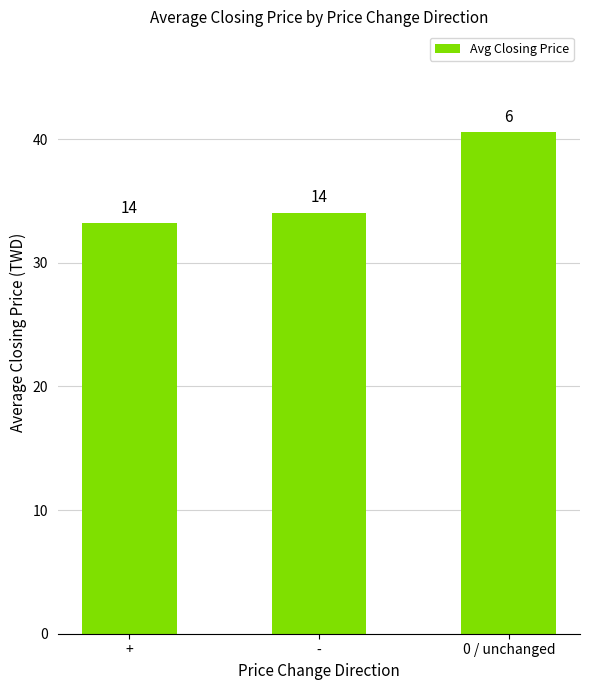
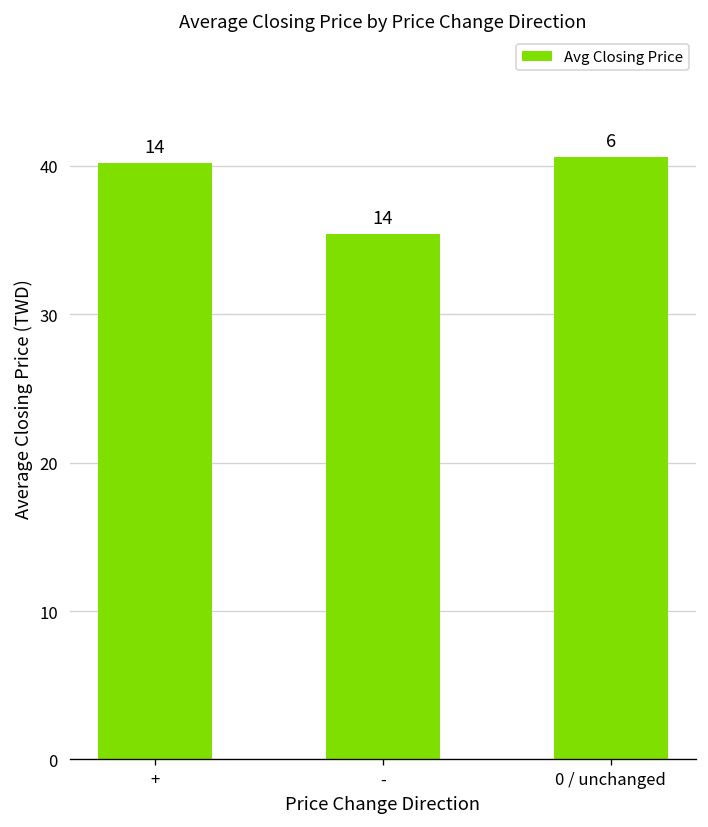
+: 33.2 -> 40.2
-: 34.1 -> 35.4
